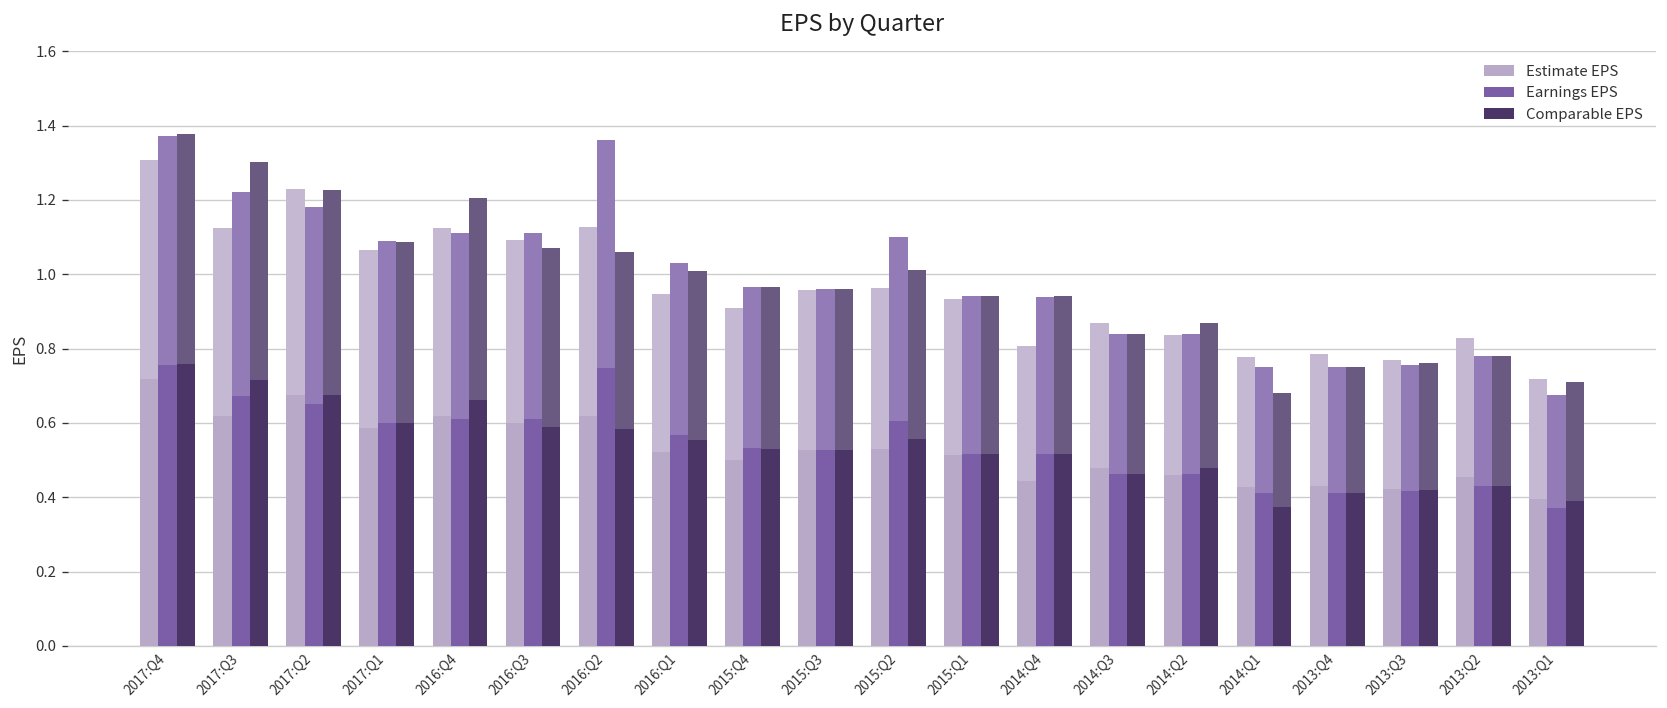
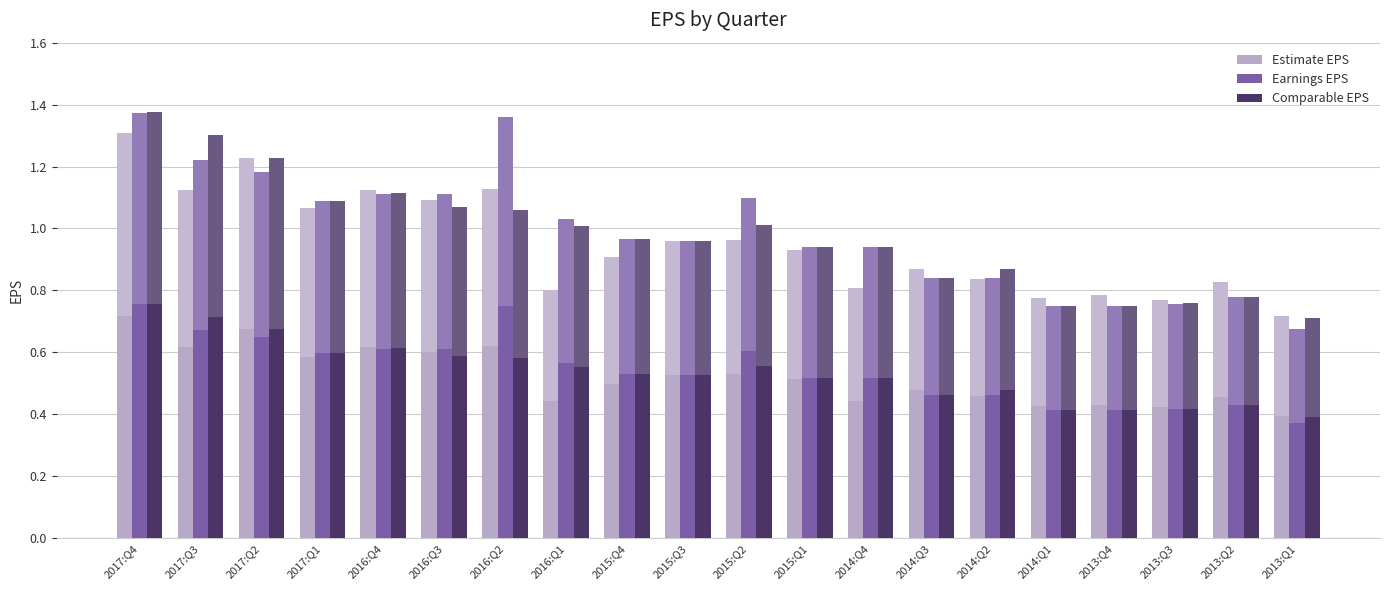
Comparable EPS, 2016:Q4: 1.20 -> 1.11
Estimate EPS, 2016:Q1: 0.95 -> 0.80
Comparable EPS, 2014:Q1: 0.68 -> 0.75
